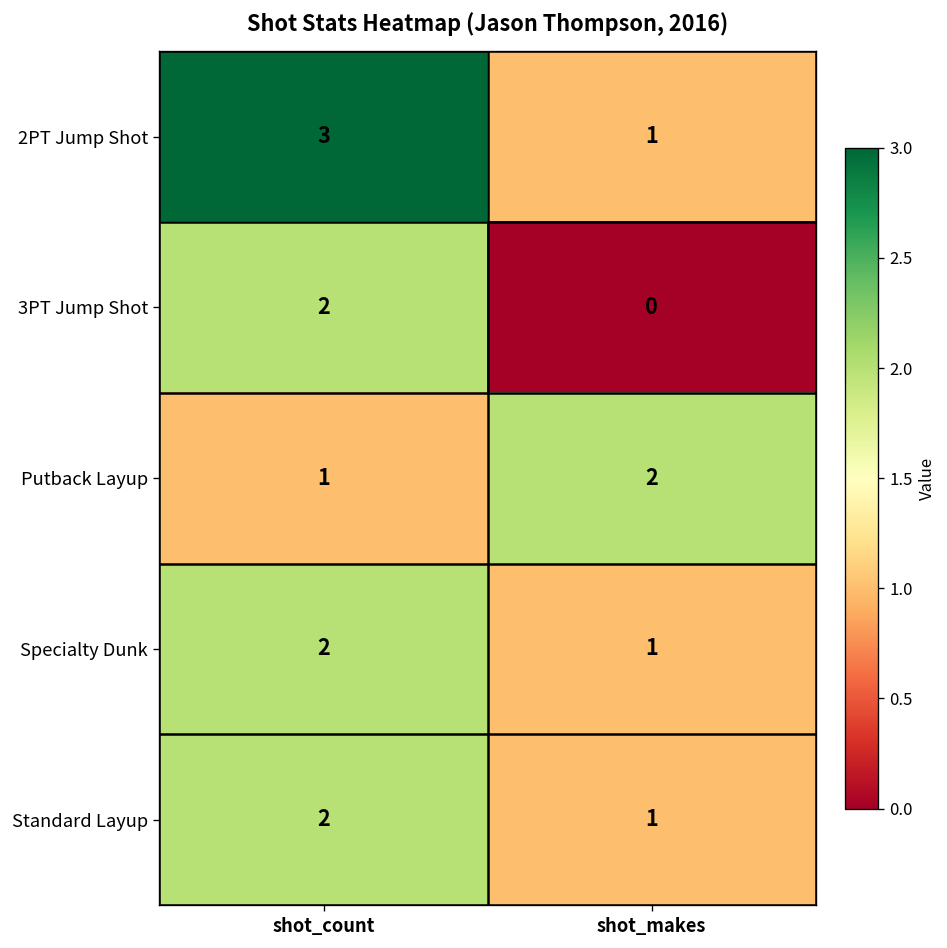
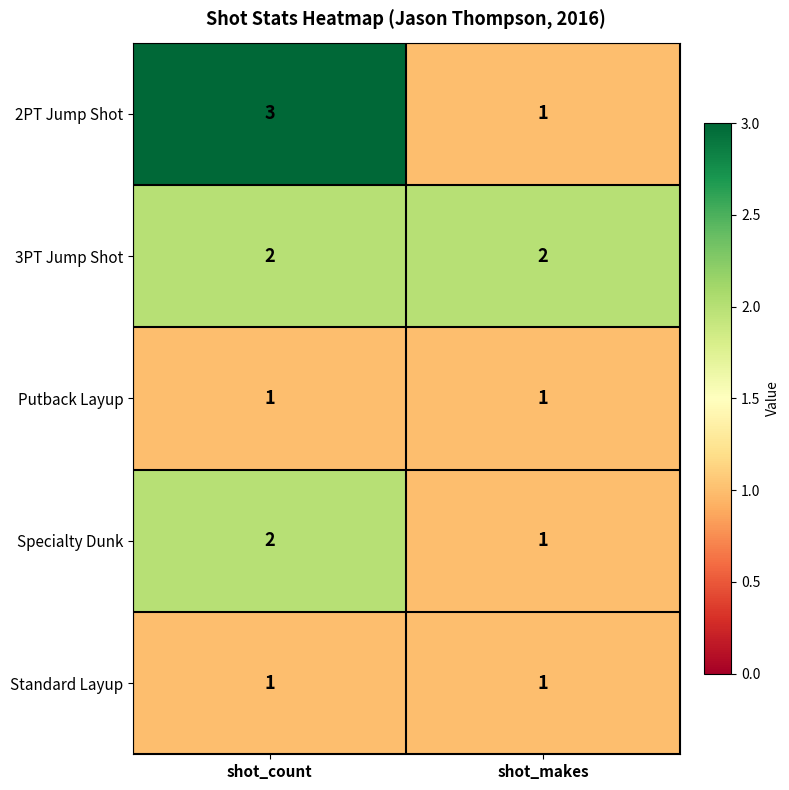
3PT Jump Shot, shot_makes: 0 -> 2
Putback Layup, shot_makes: 2 -> 1
Standard Layup, shot_count: 2 -> 1
